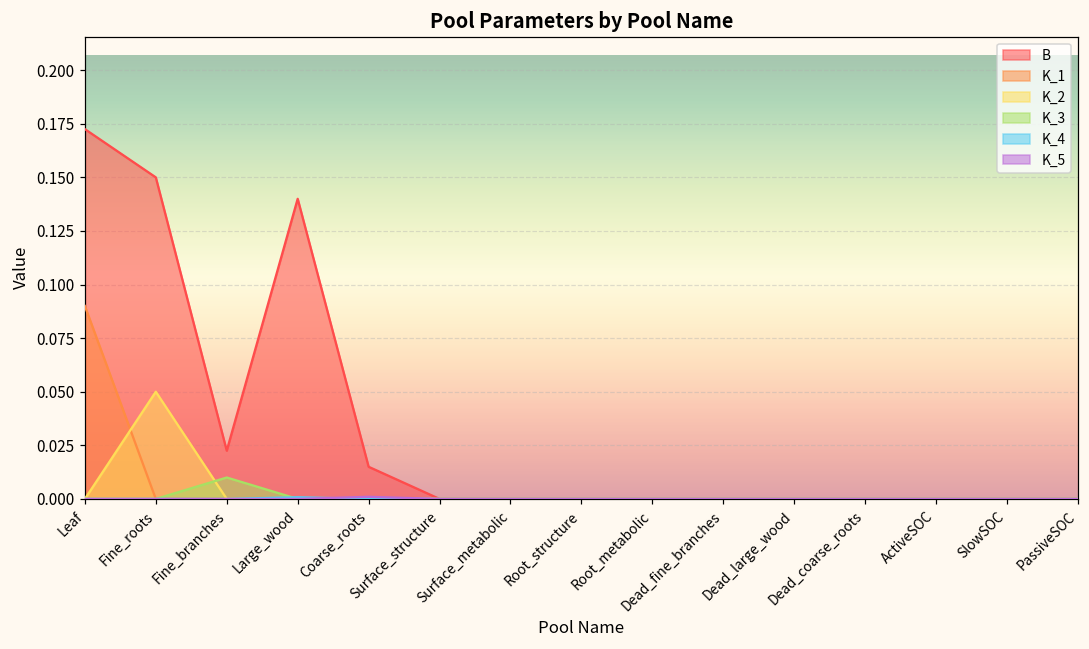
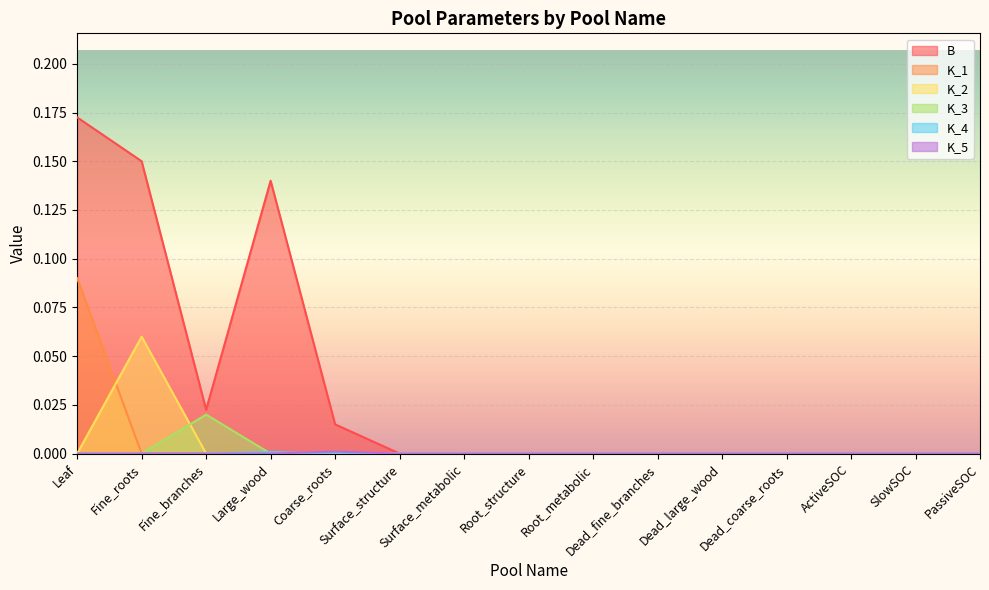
K_2, Fine_roots: 0.05 -> 0.06
K_3, Fine_branches: 0.01 -> 0.02
